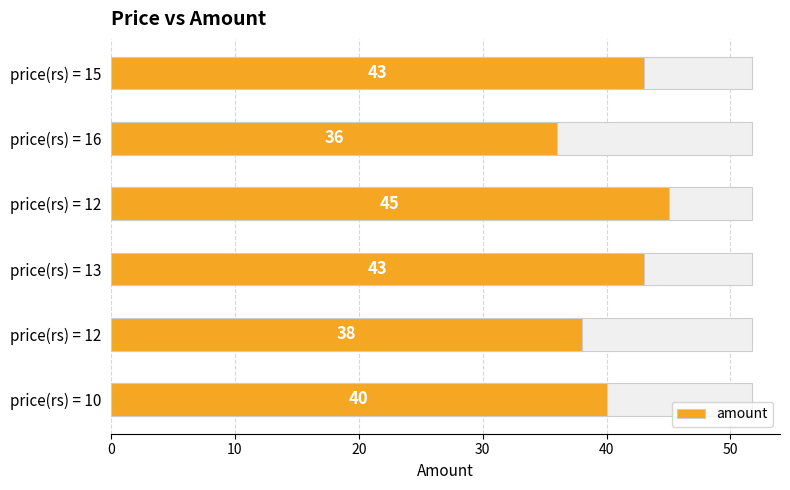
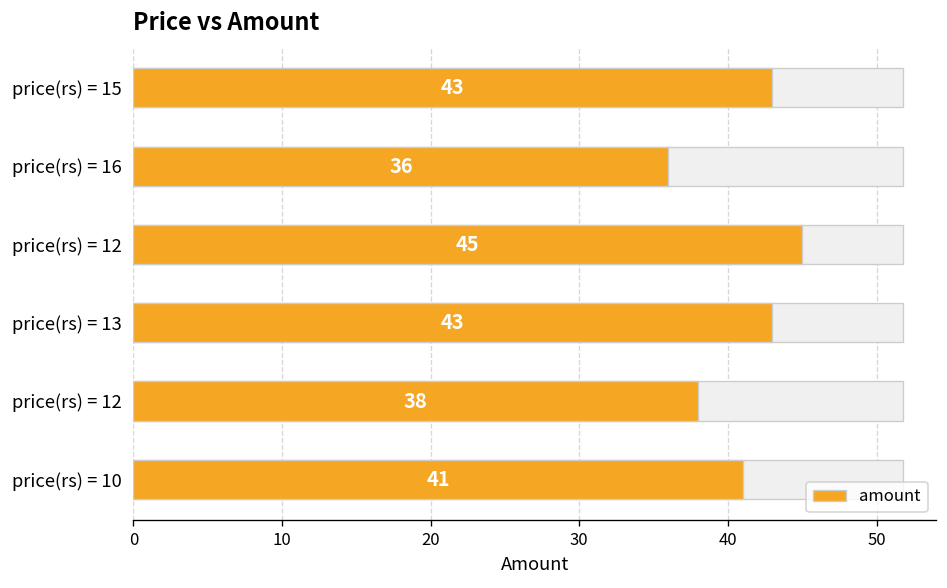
amount, price(rs) = 10: 40 -> 41
